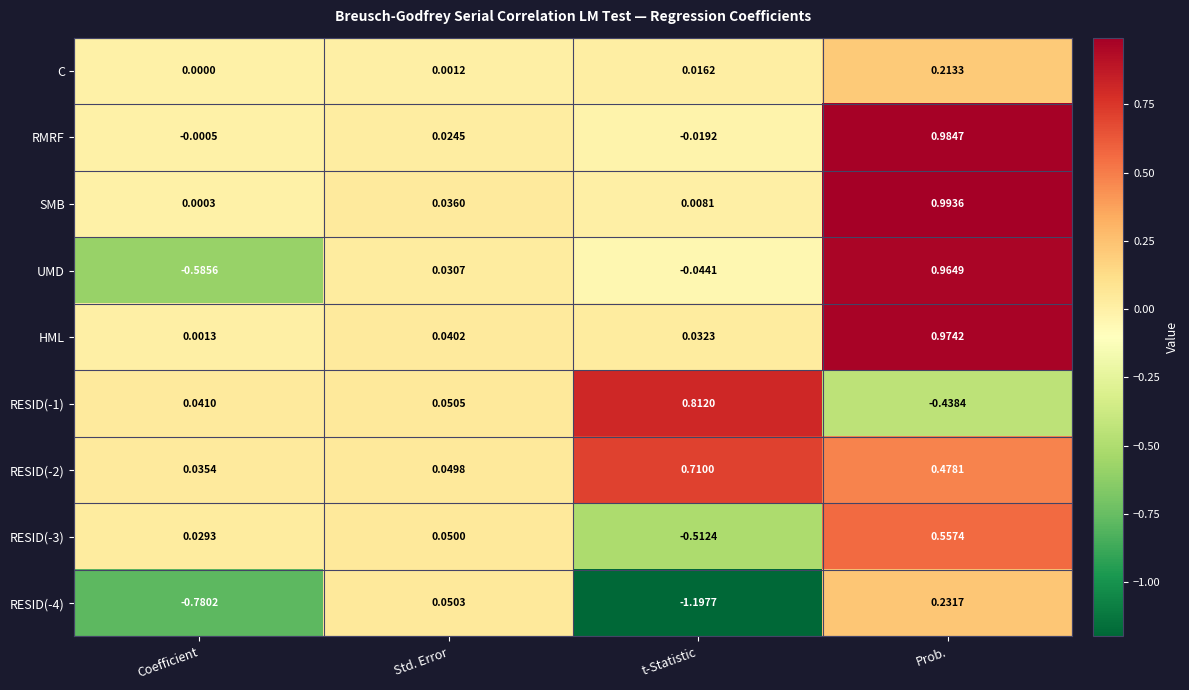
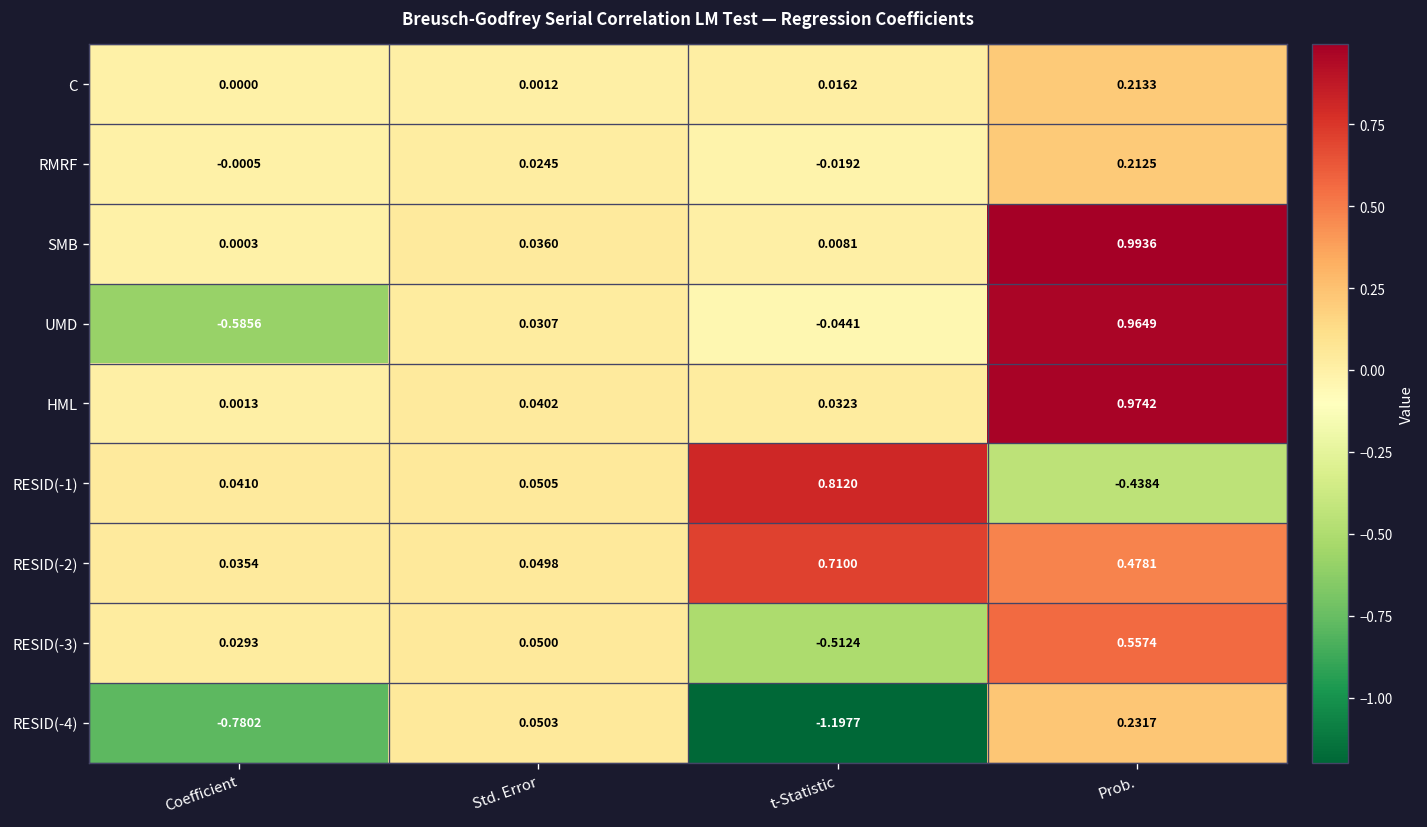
RMRF, Prob.: 0.9847 -> 0.2125
